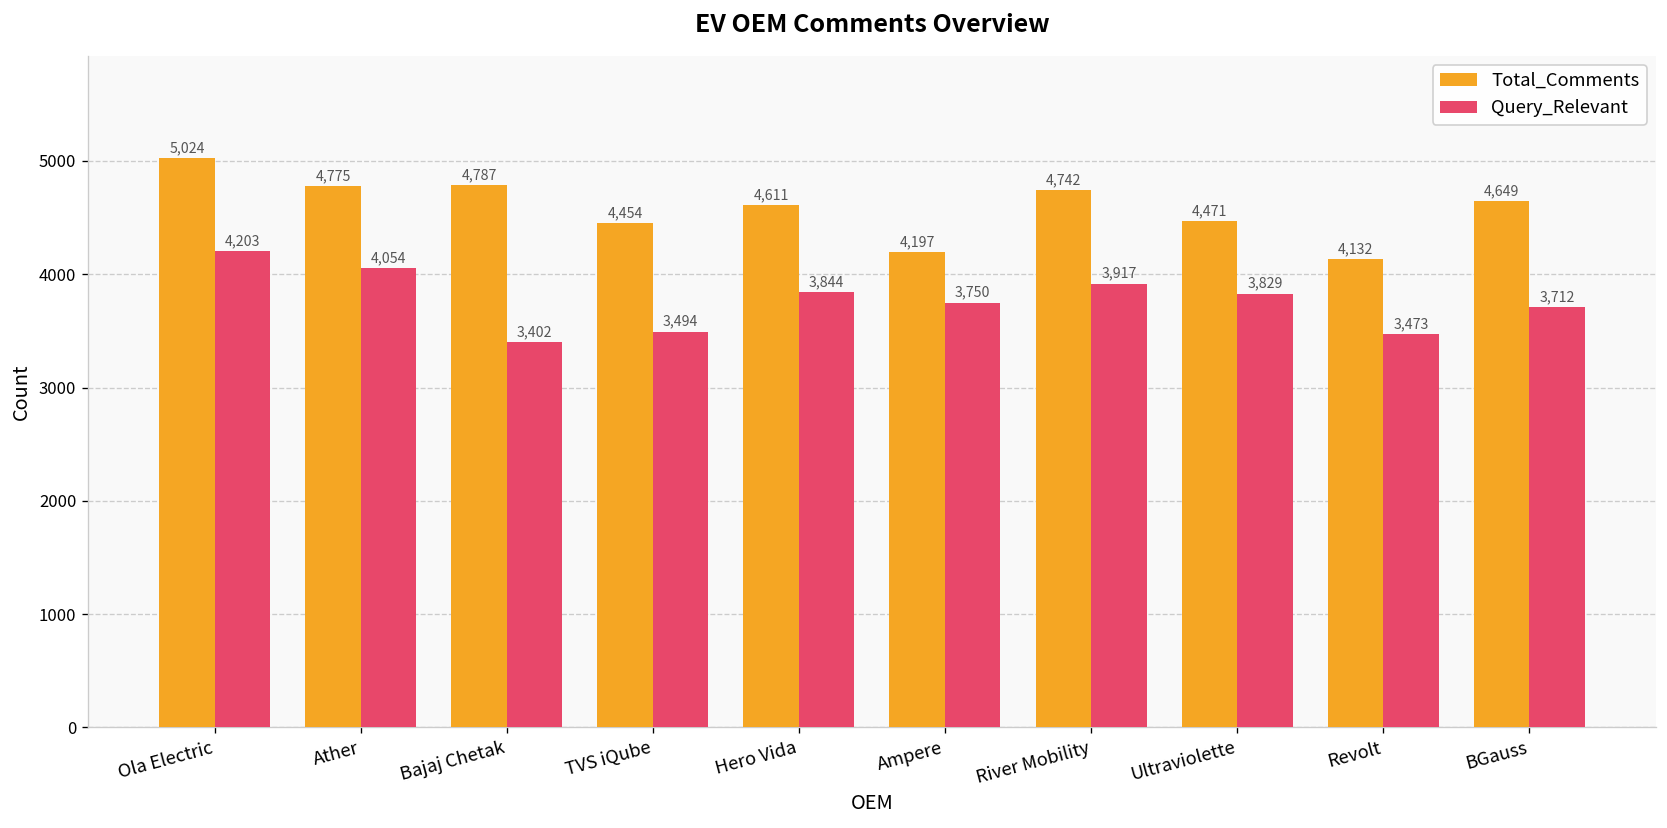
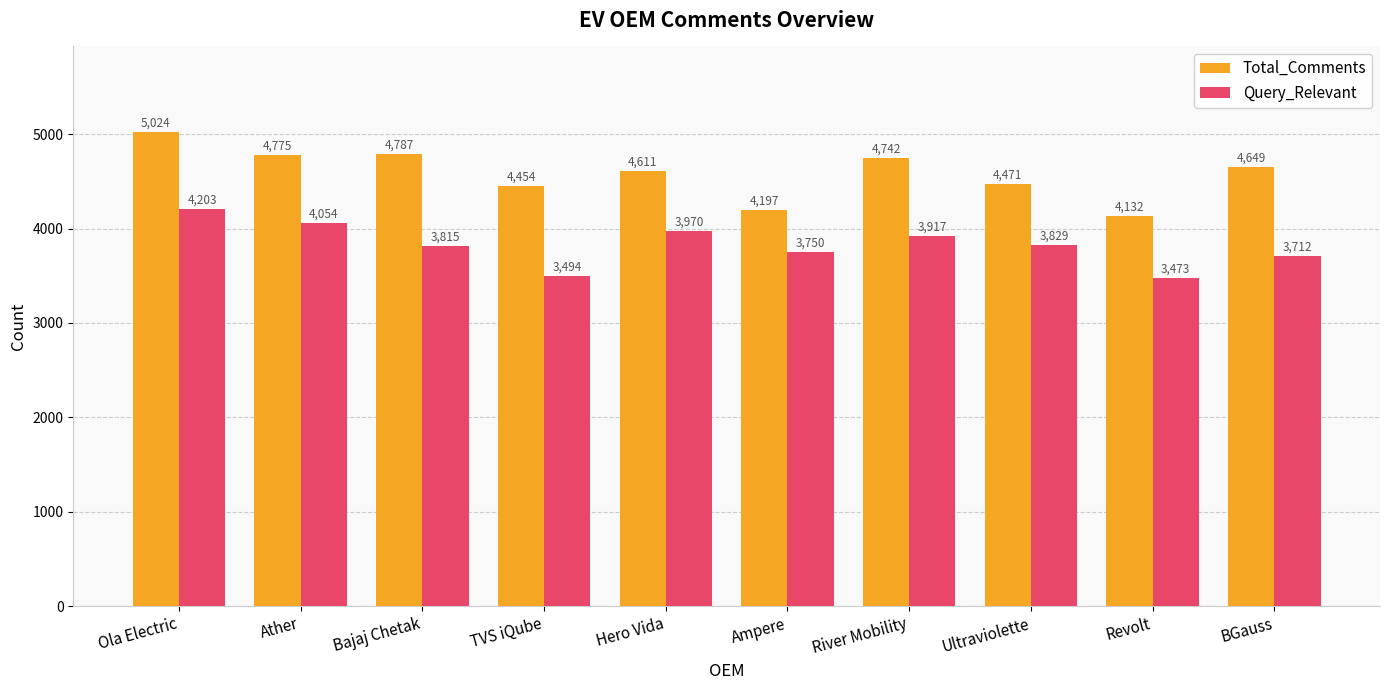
Query_Relevant, Bajaj Chetak: 3,402 -> 3,815
Query_Relevant, Hero Vida: 3,844 -> 3,970
